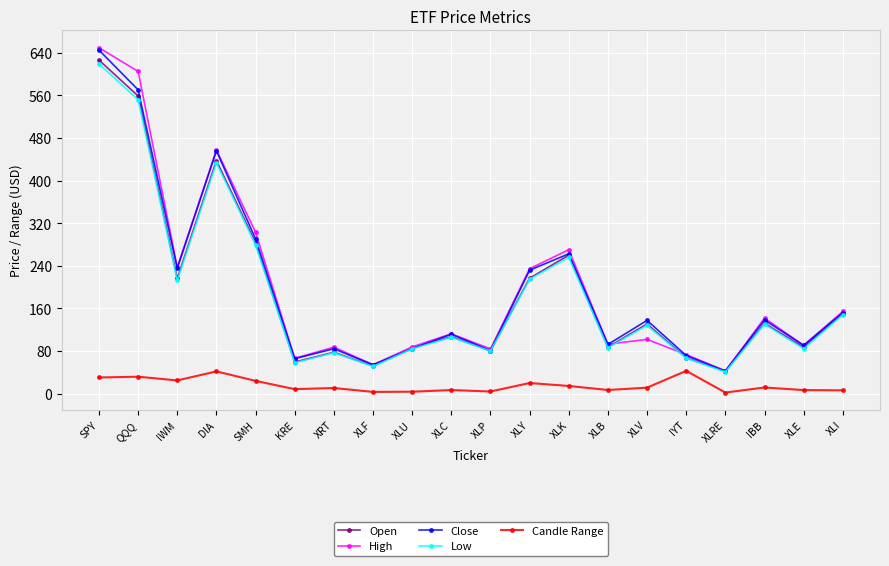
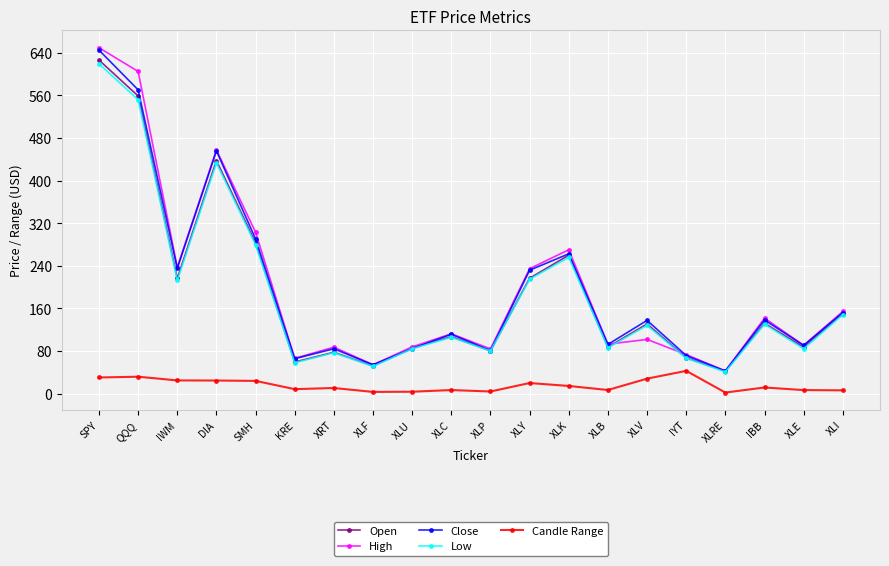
Candle Range, DIA: 40 -> 20
Candle Range, XLV: 10 -> 30
